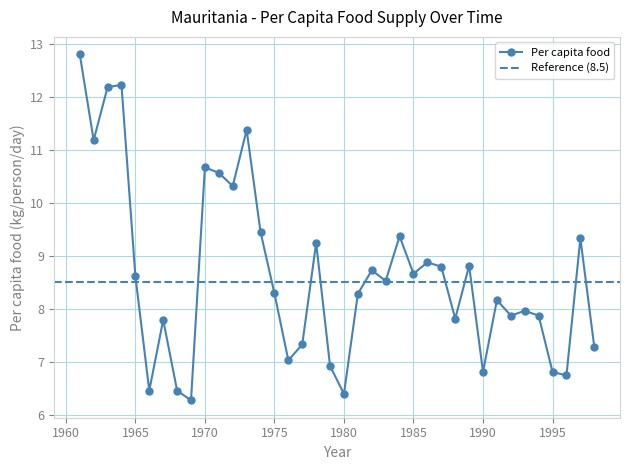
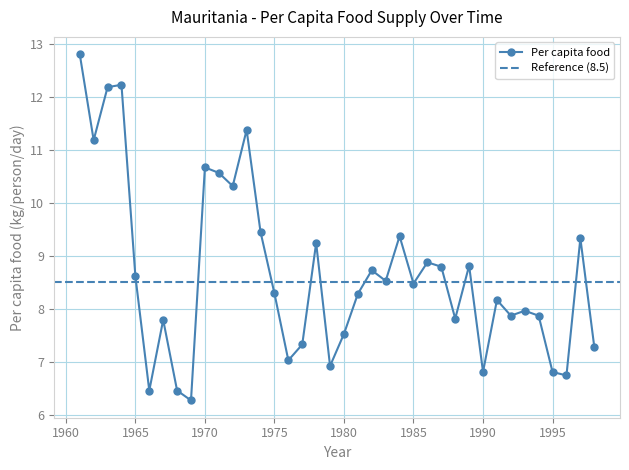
1980: 6.4 -> 7.5
1985: 8.7 -> 8.5
